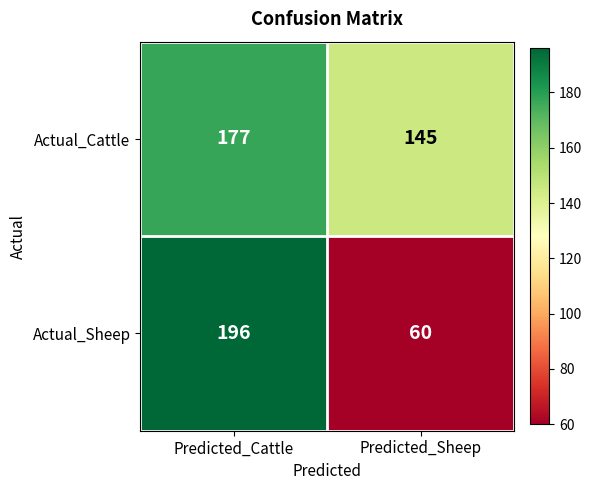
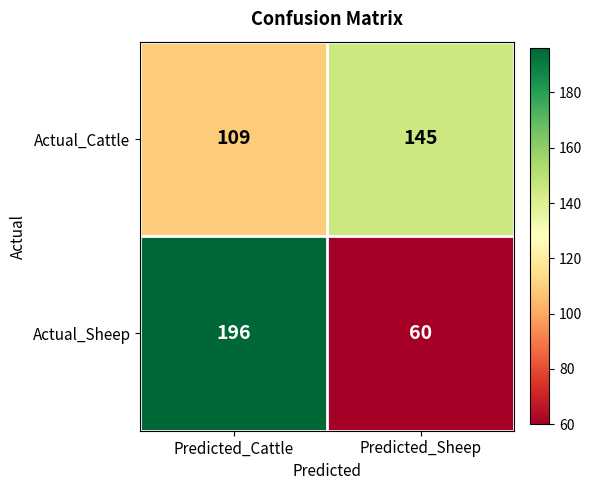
Actual_Cattle, Predicted_Cattle: 177 -> 109
